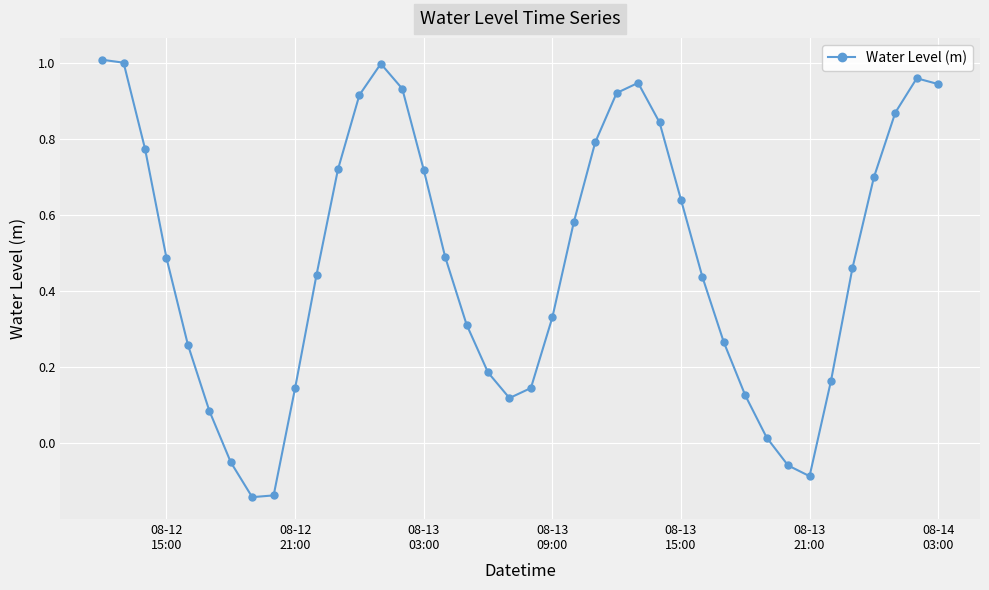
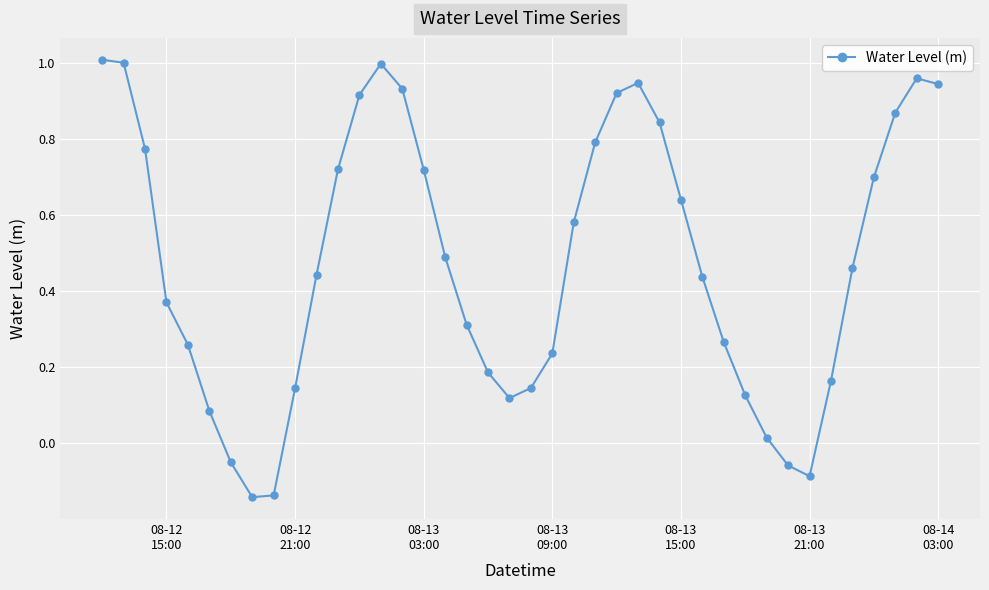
08-12 15:00: 0.49 -> 0.37
08-13 09:00: 0.33 -> 0.24
